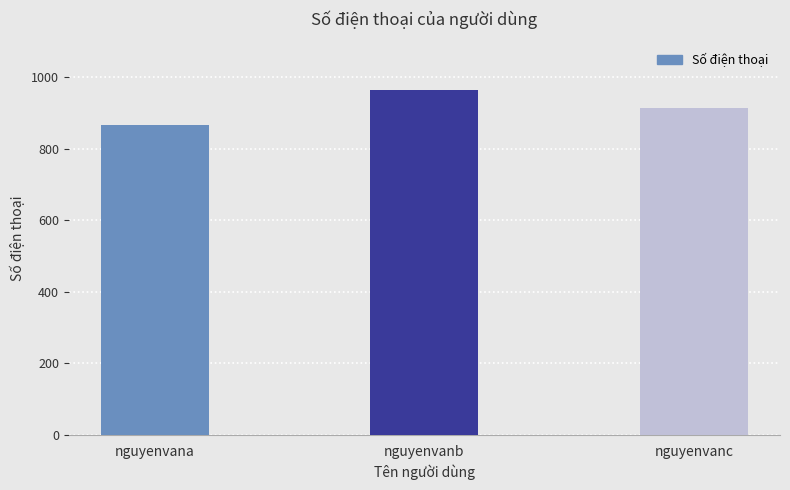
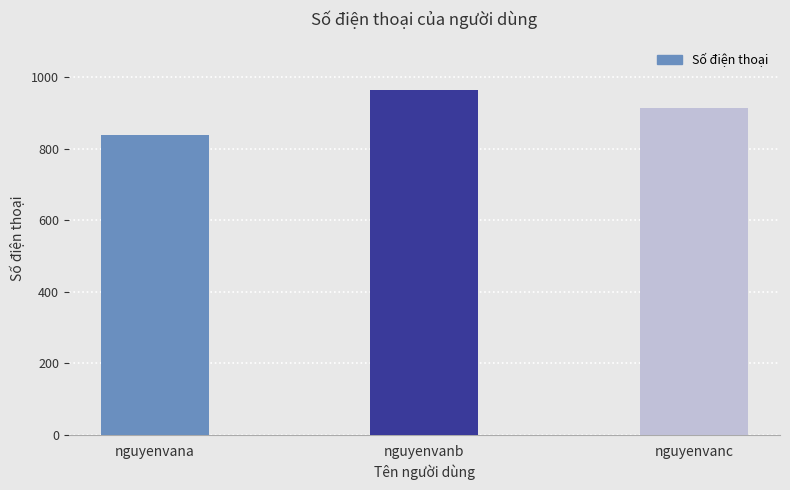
nguyenvana: 870 -> 840
